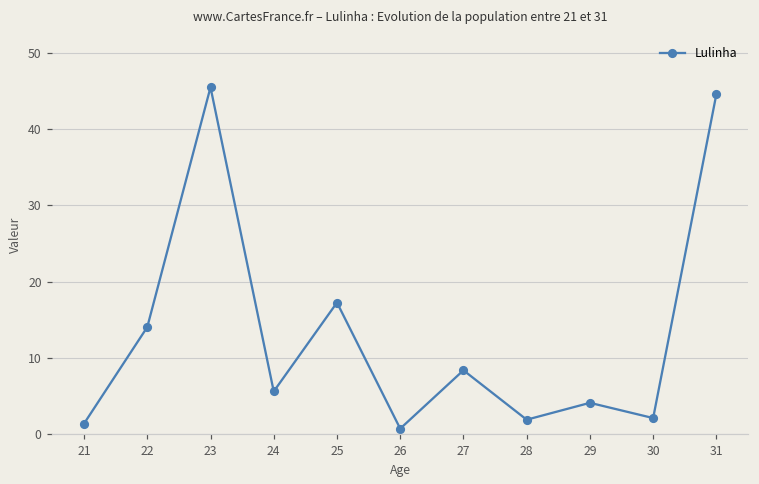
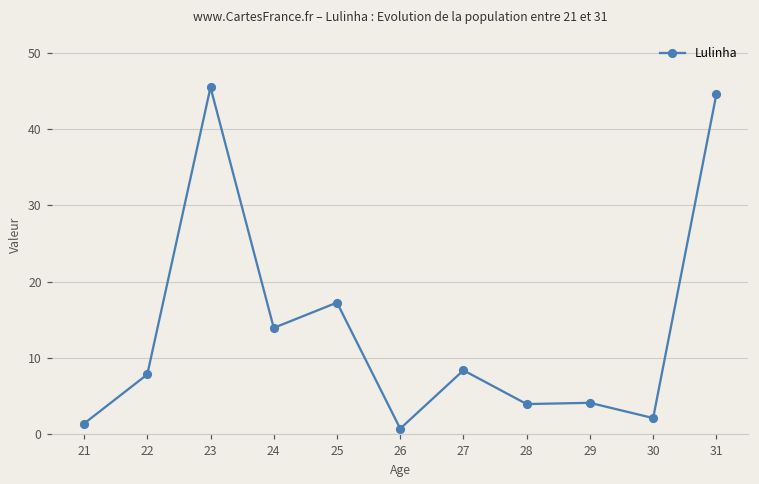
22: 14 -> 8
24: 6 -> 14
28: 2 -> 4
